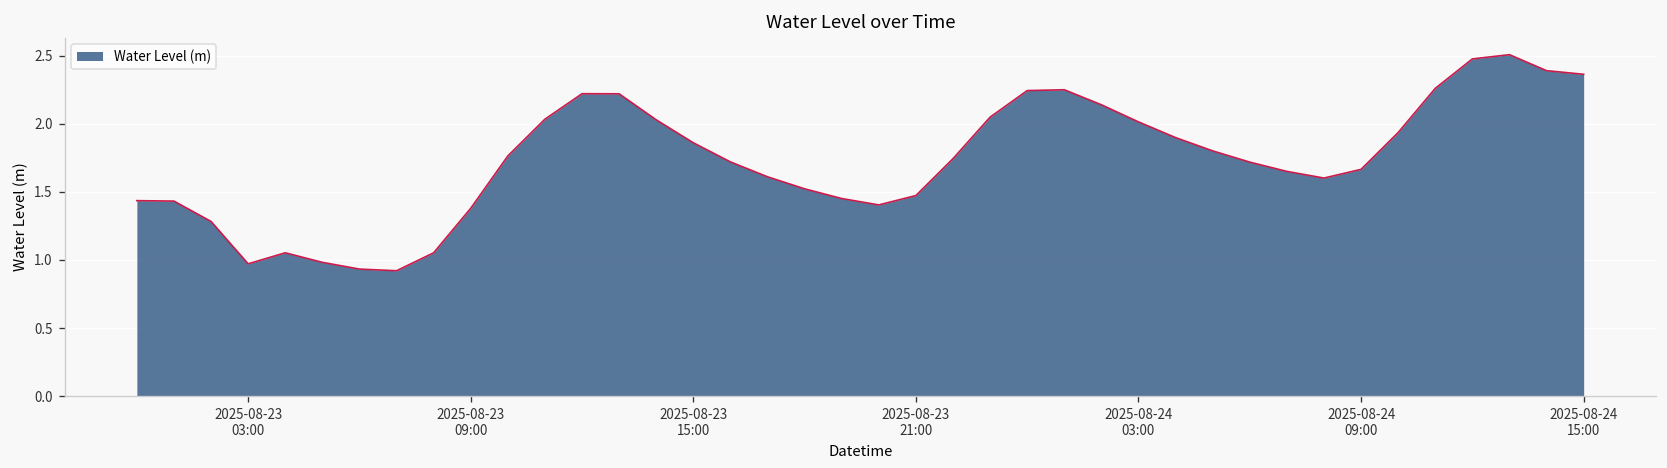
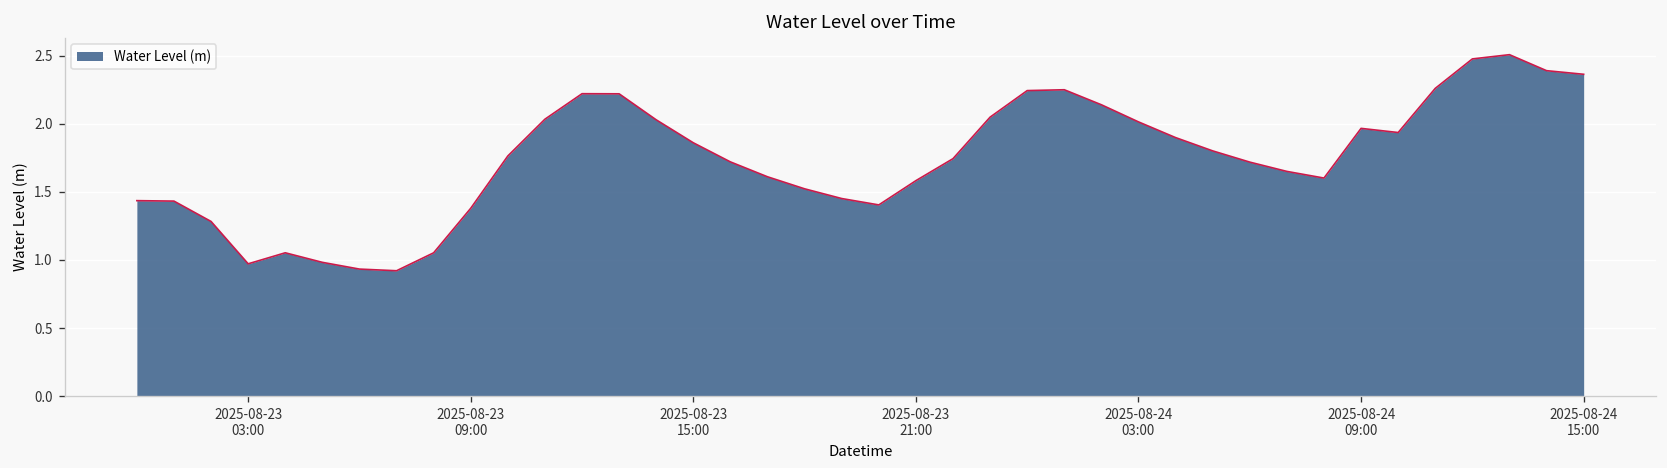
2025-08-23 21:00: 1.47 -> 1.58
2025-08-24 09:00: 1.67 -> 1.97
